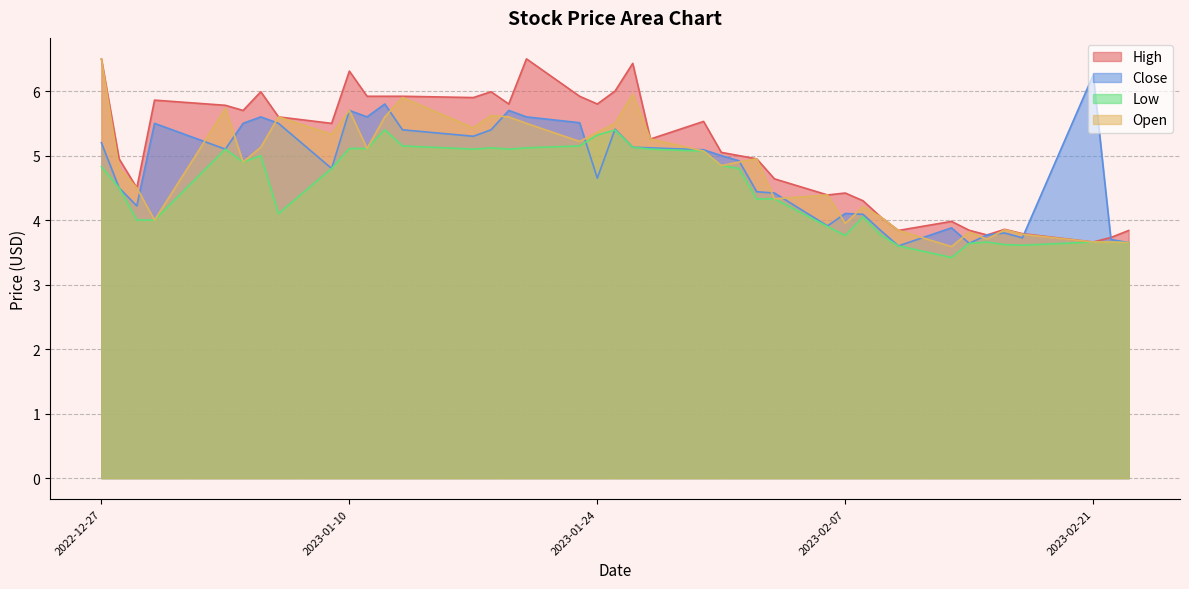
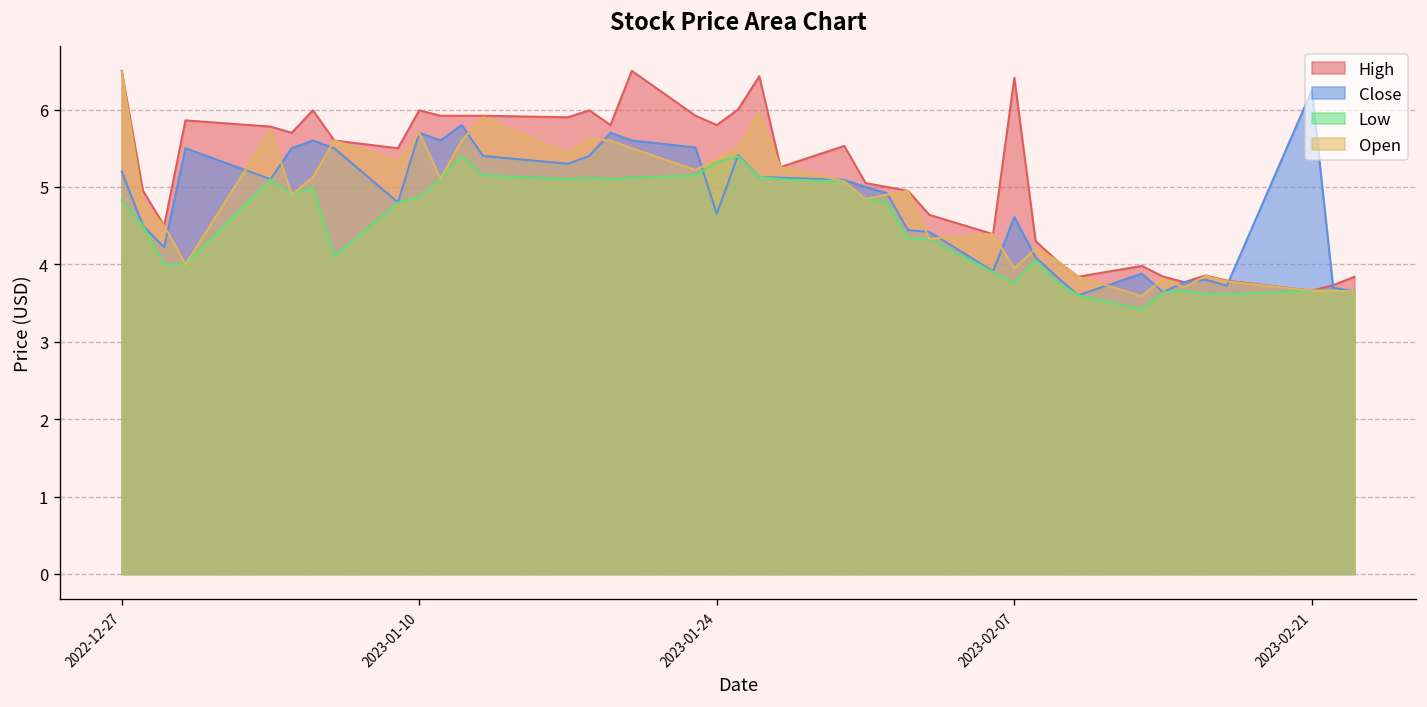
High, 2023-01-10: 6.3 -> 6.0
Low, 2023-01-10: 5.1 -> 4.9
High, 2023-02-07: 4.4 -> 6.4
Close, 2023-02-07: 4.1 -> 4.6
